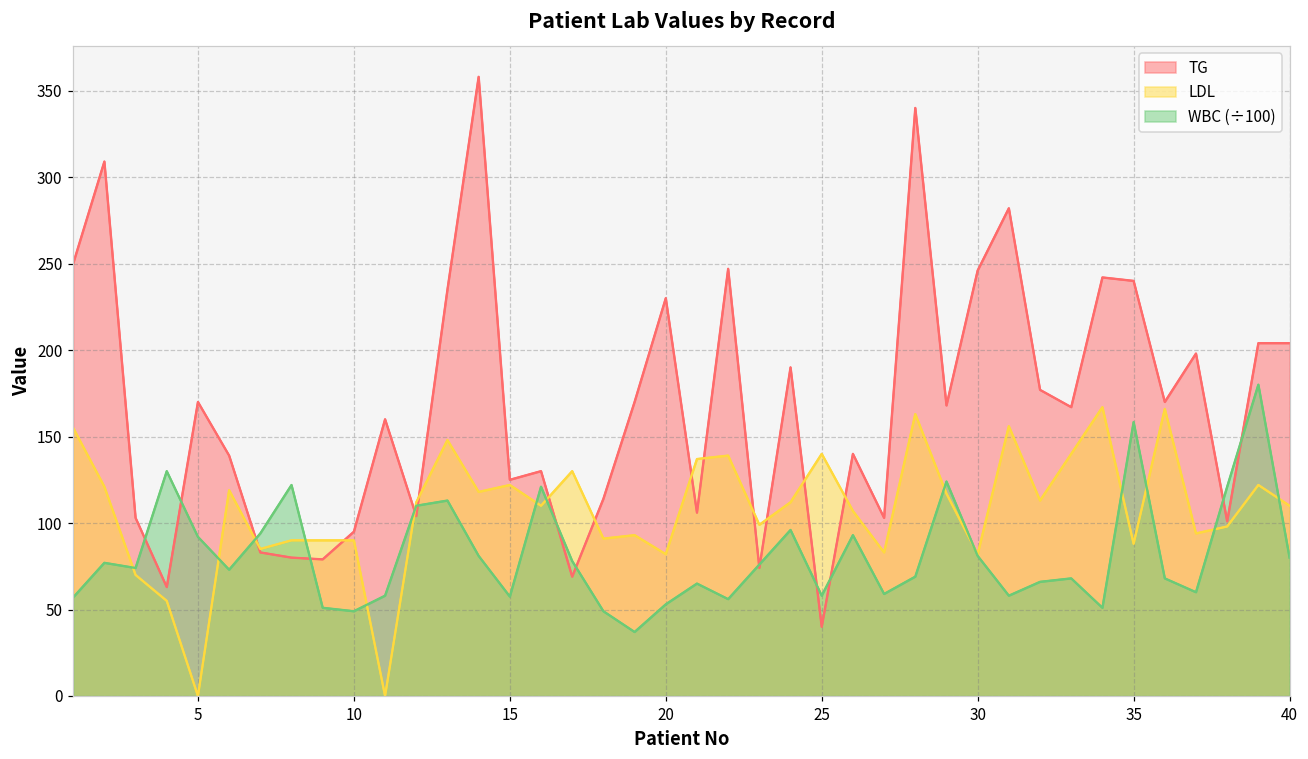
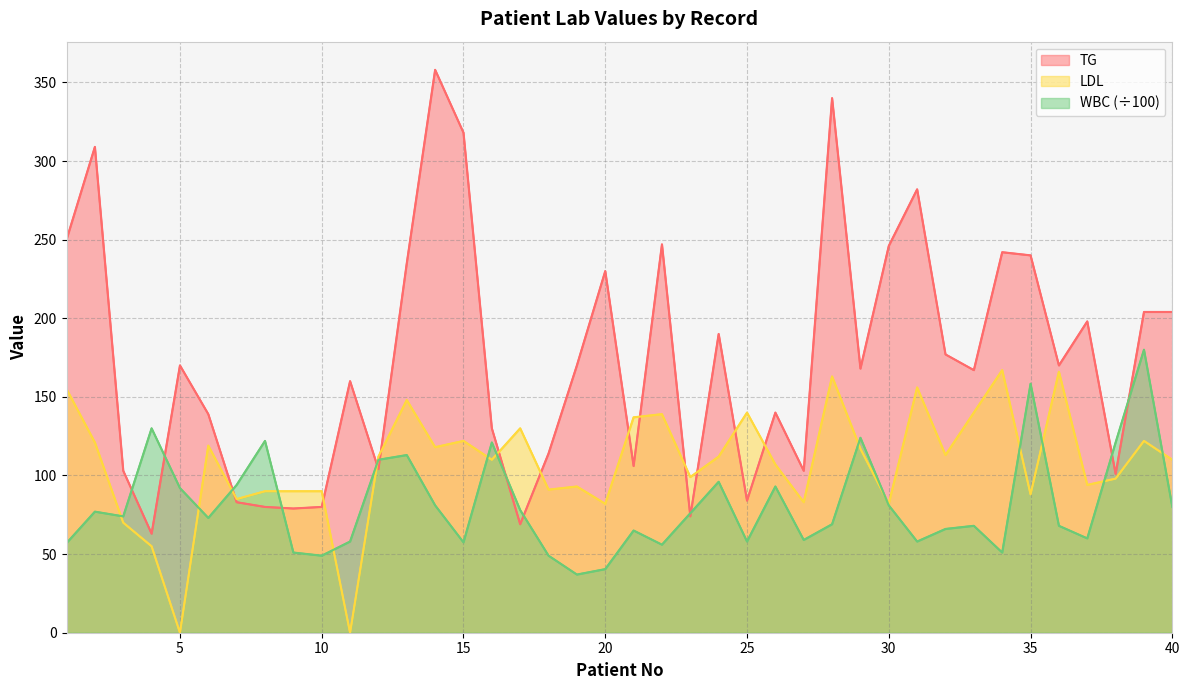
TG, 10: 95 -> 80
TG, 15: 125 -> 318
WBC (÷100), 20: 53 -> 40
TG, 25: 40 -> 84
